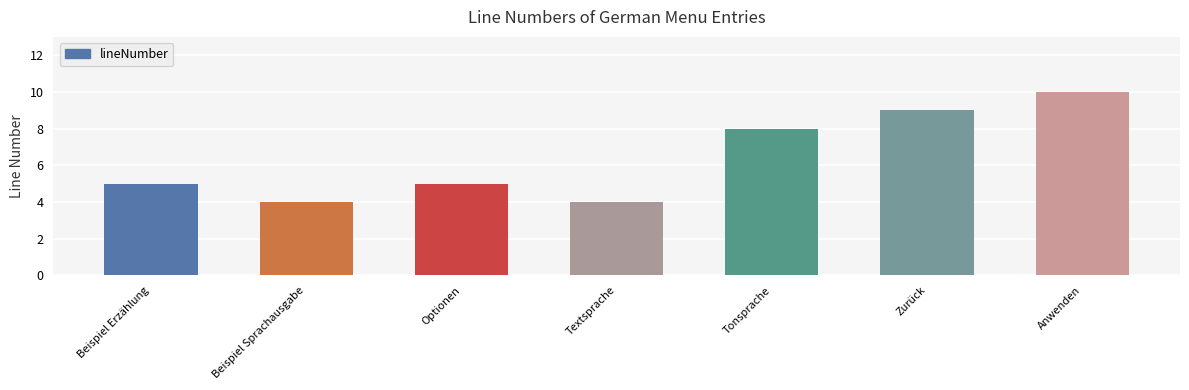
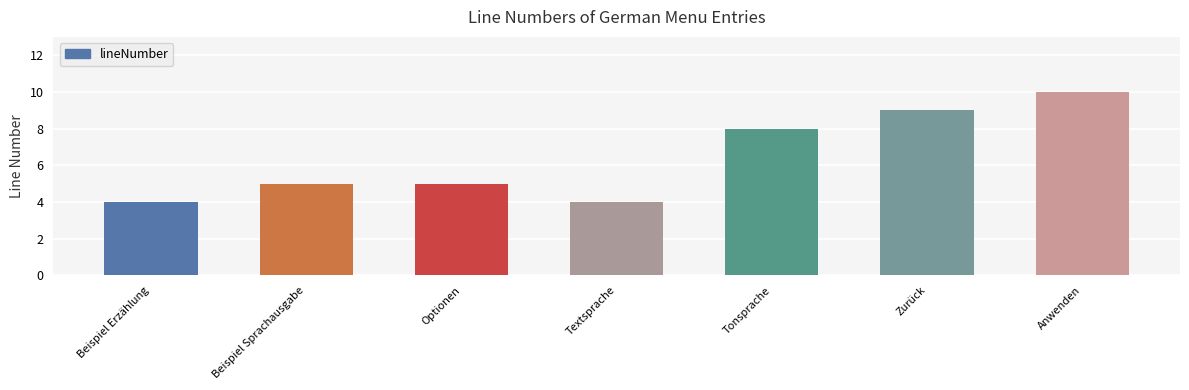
Beispiel Erzählung: 5 -> 4
Beispiel Sprachausgabe: 4 -> 5
